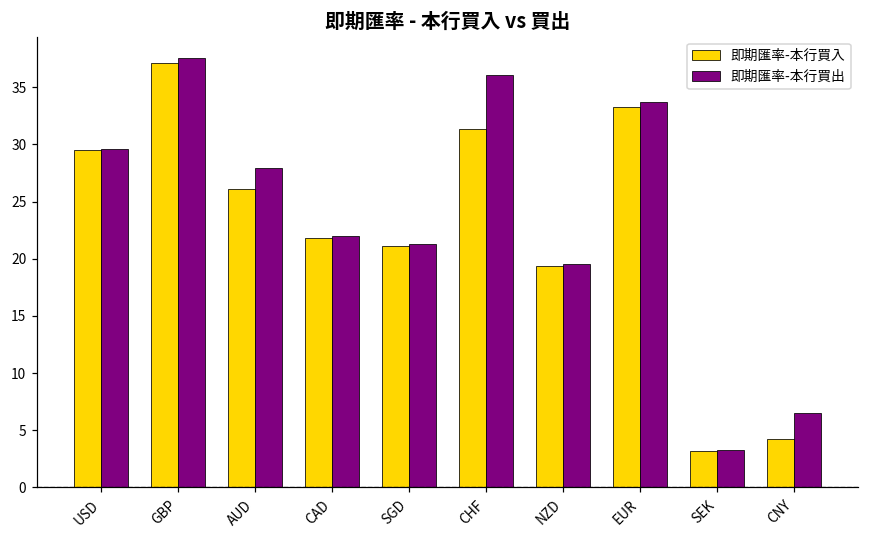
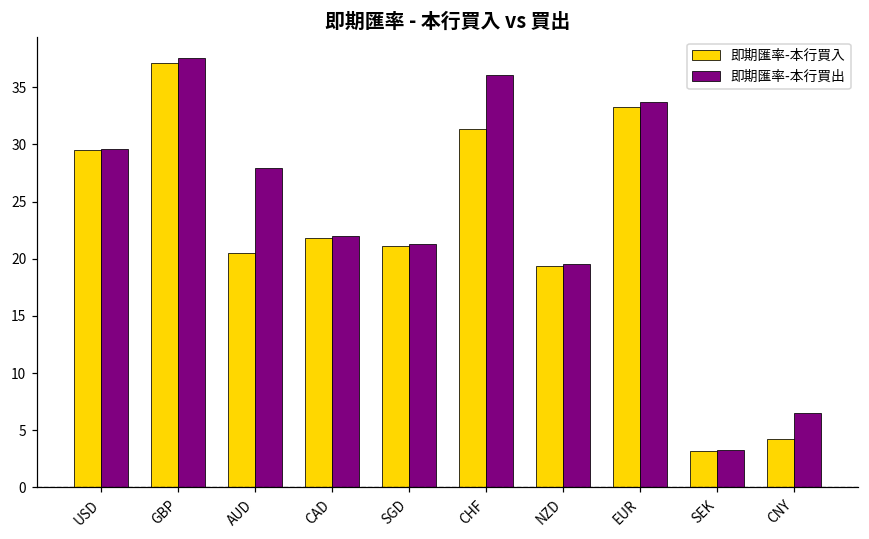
即期匯率-本行買入, AUD: 26.1 -> 20.5
